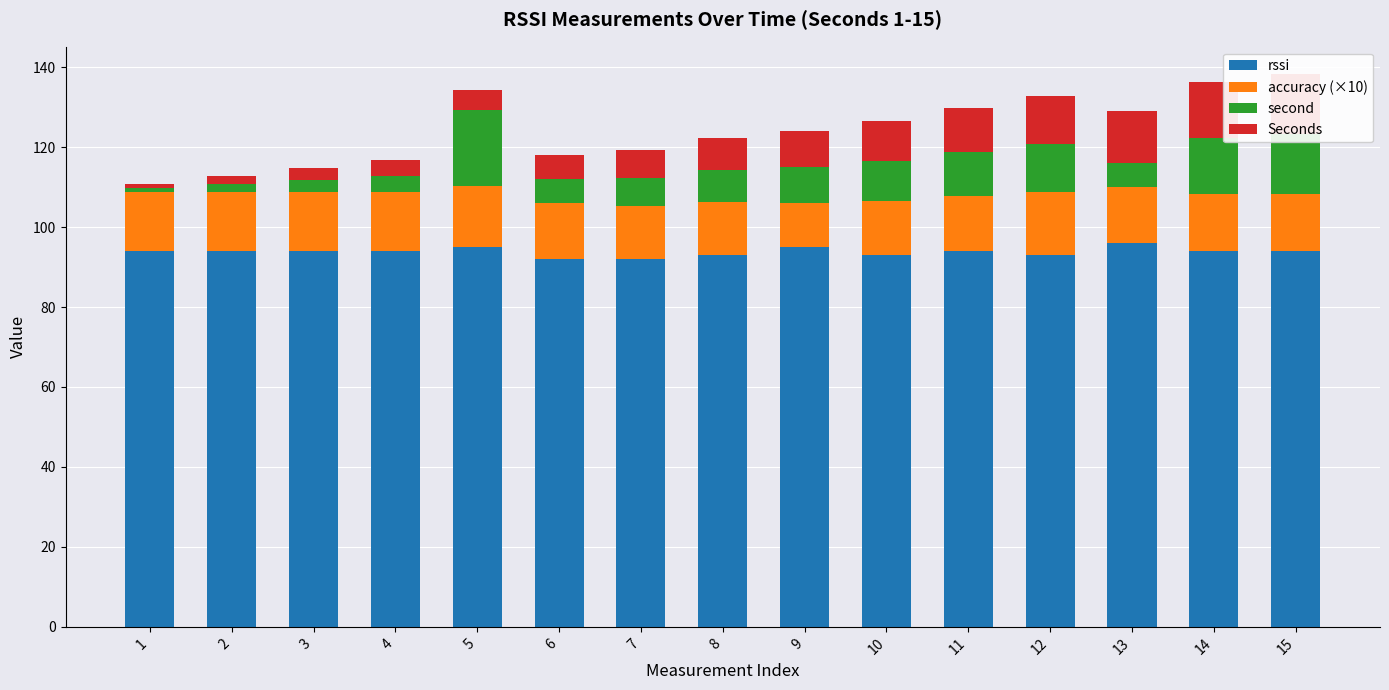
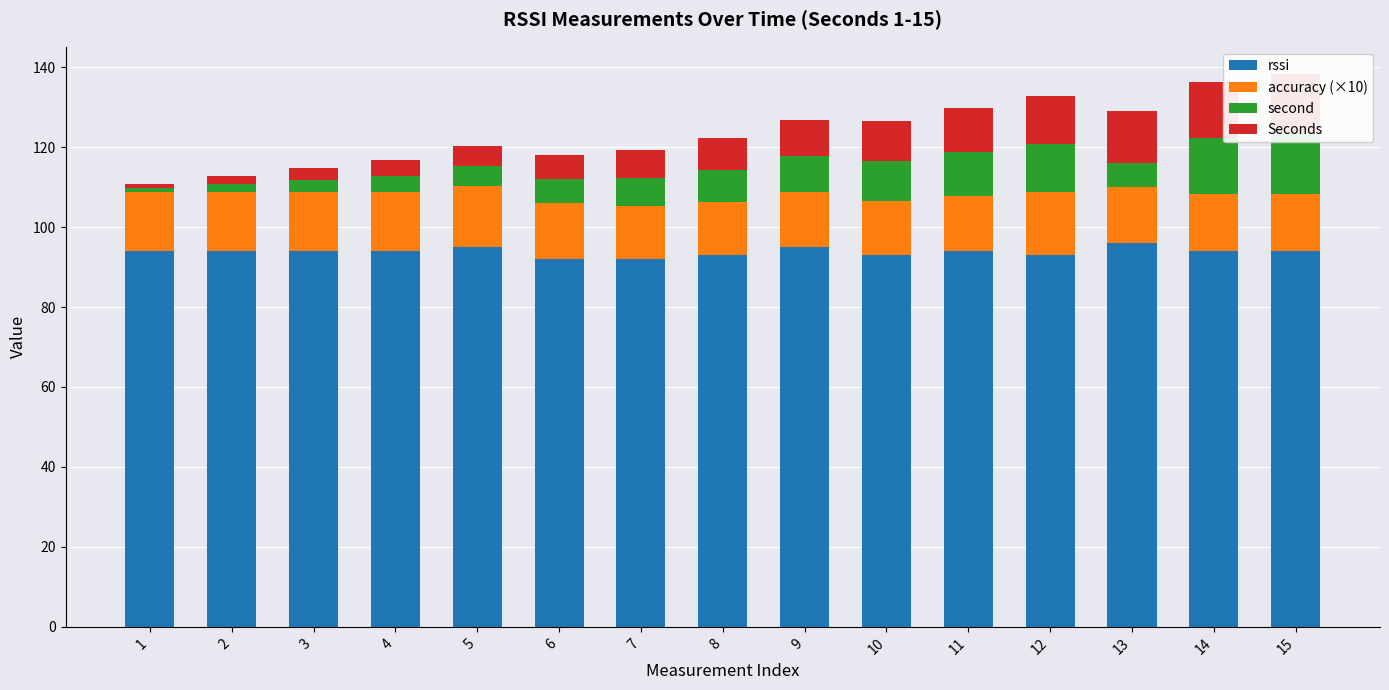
second, 5: 19 -> 5
accuracy (×10), 9: 11 -> 14
